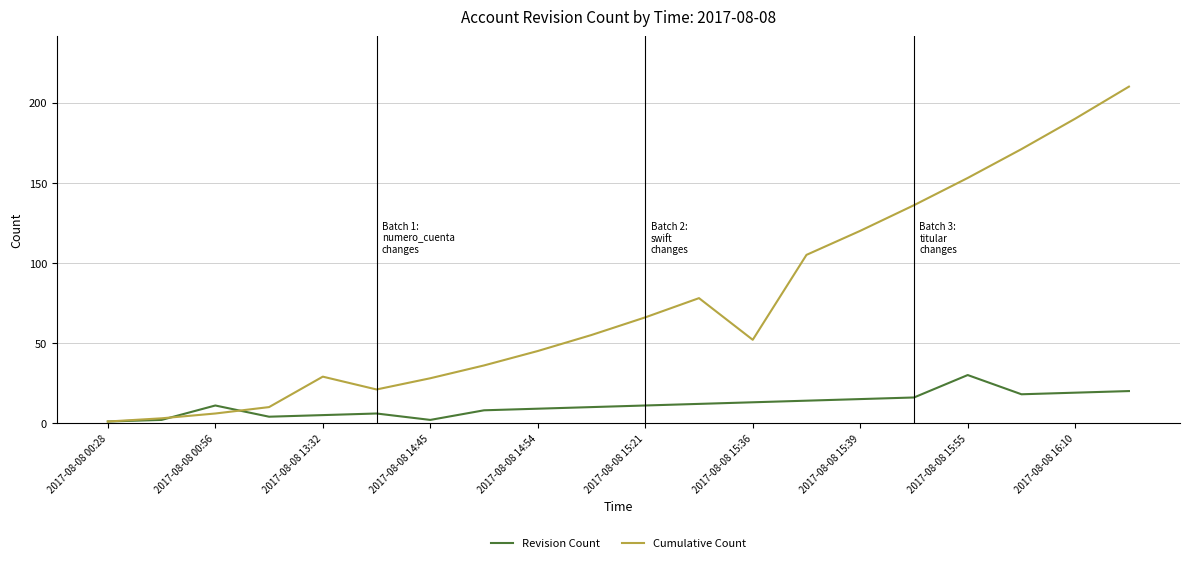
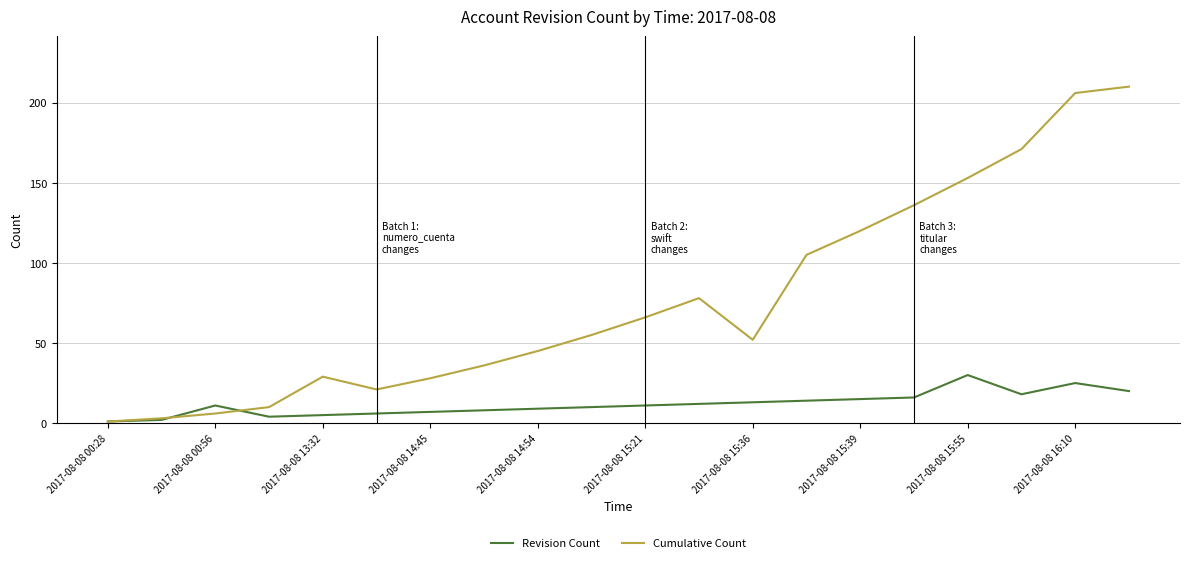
Revision Count, 2017-08-08 14:45: 2 -> 7
Revision Count, 2017-08-08 16:10: 19 -> 25
Cumulative Count, 2017-08-08 16:10: 190 -> 206
